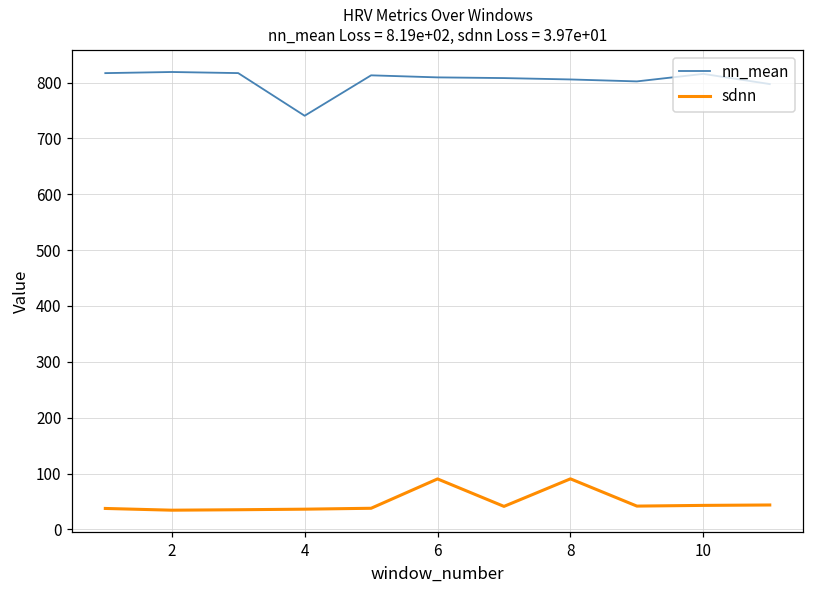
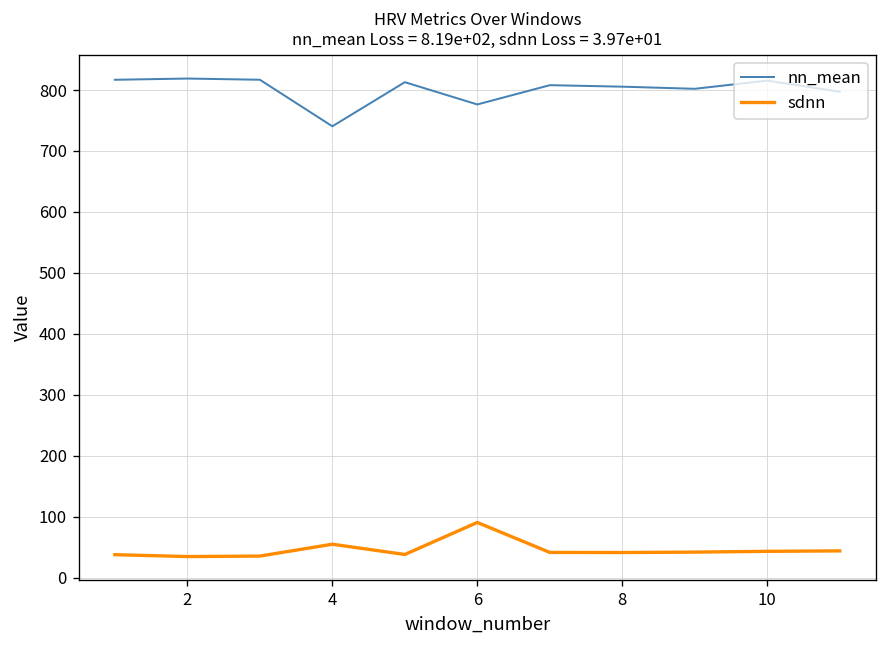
sdnn, 4: 40 -> 50
nn_mean, 6: 810 -> 780
sdnn, 8: 90 -> 40
